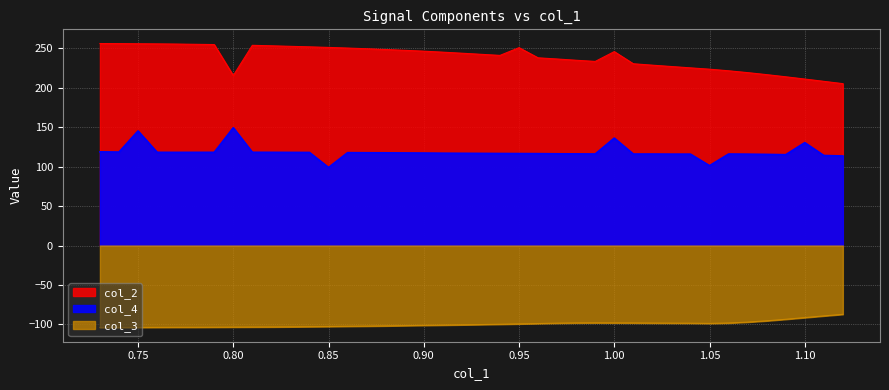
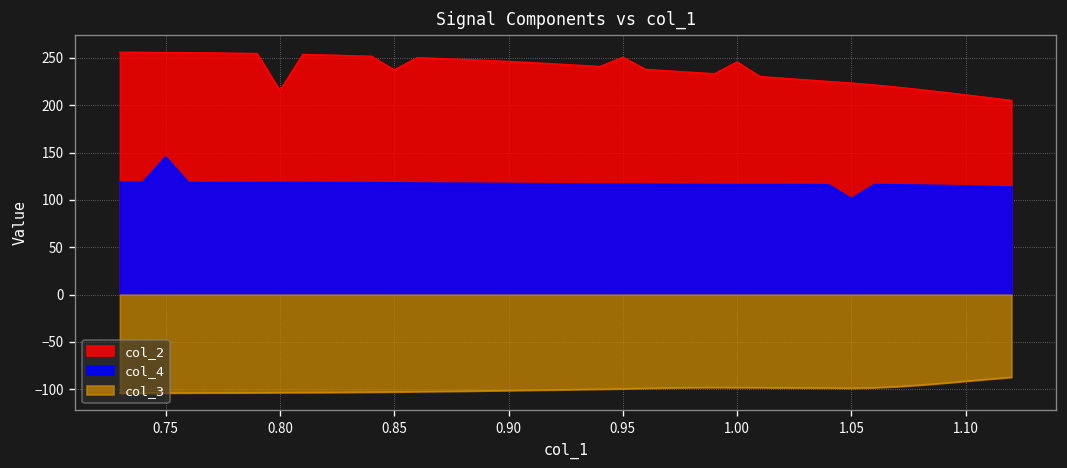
col_4, 0.80: 150 -> 120
col_2, 0.85: 250 -> 240
col_4, 0.85: 100 -> 120
col_4, 1.00: 140 -> 120
col_4, 1.10: 130 -> 110
